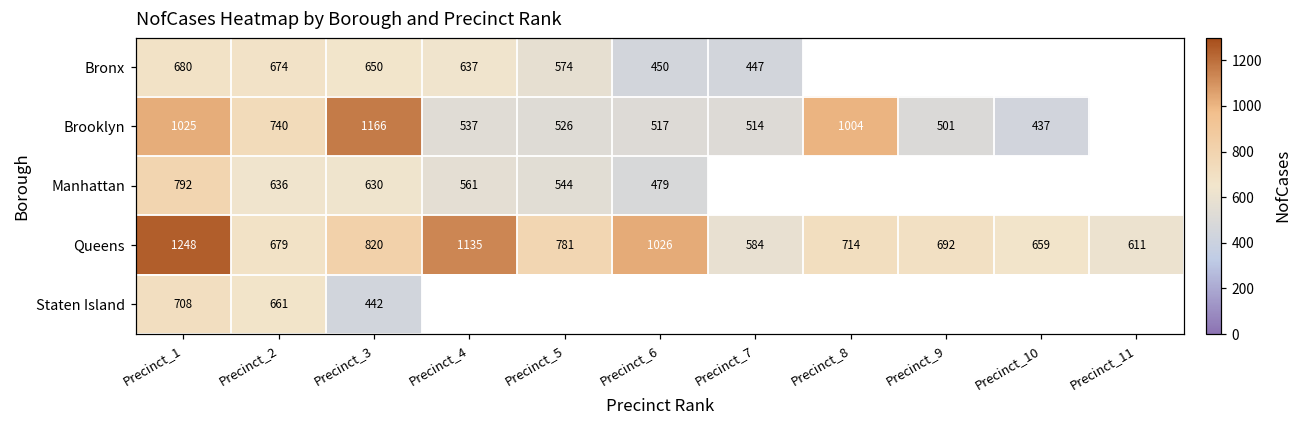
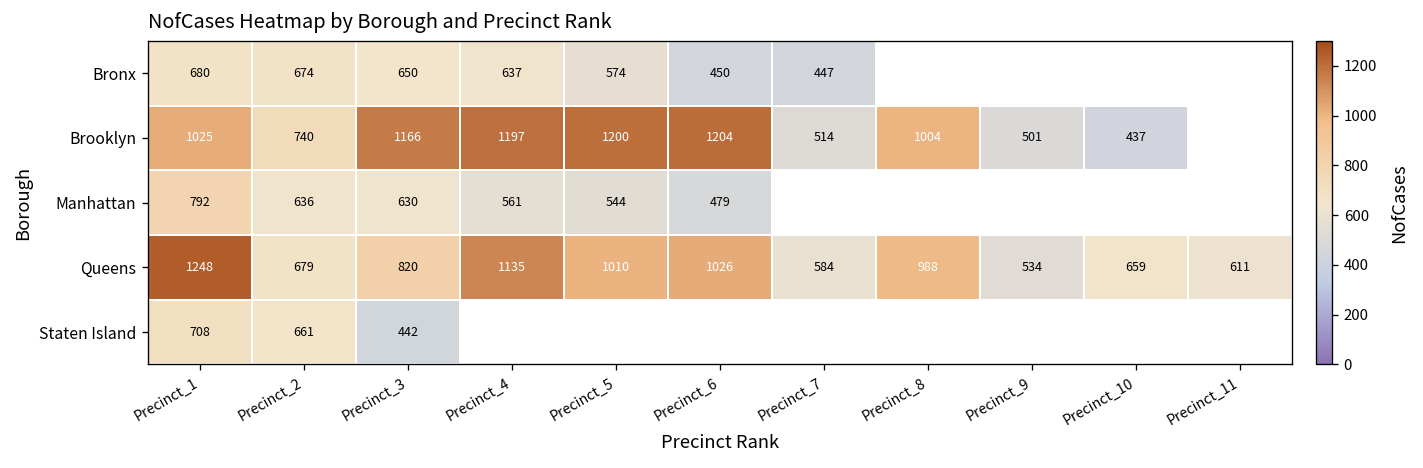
Brooklyn, Precinct_4: 537 -> 1197
Brooklyn, Precinct_5: 526 -> 1200
Brooklyn, Precinct_6: 517 -> 1204
Queens, Precinct_5: 781 -> 1010
Queens, Precinct_8: 714 -> 988
Queens, Precinct_9: 692 -> 534
